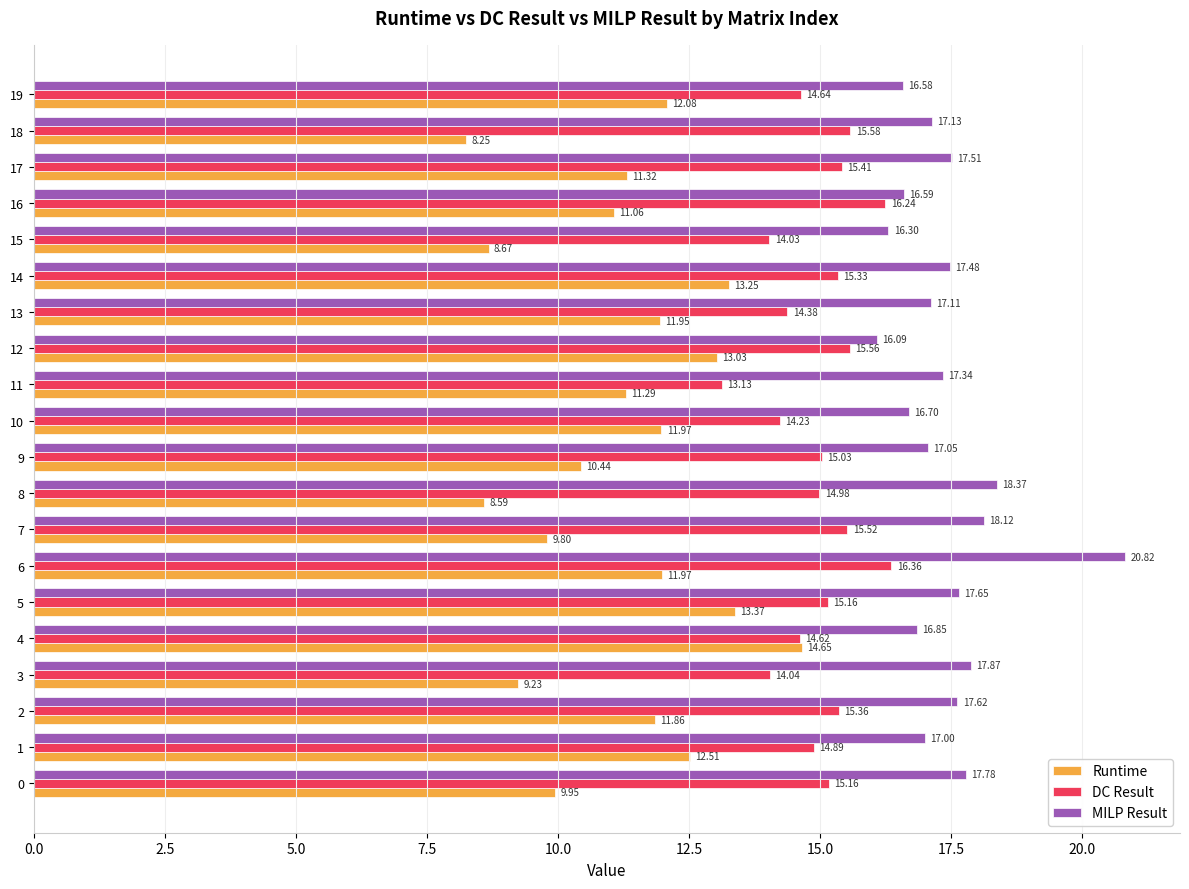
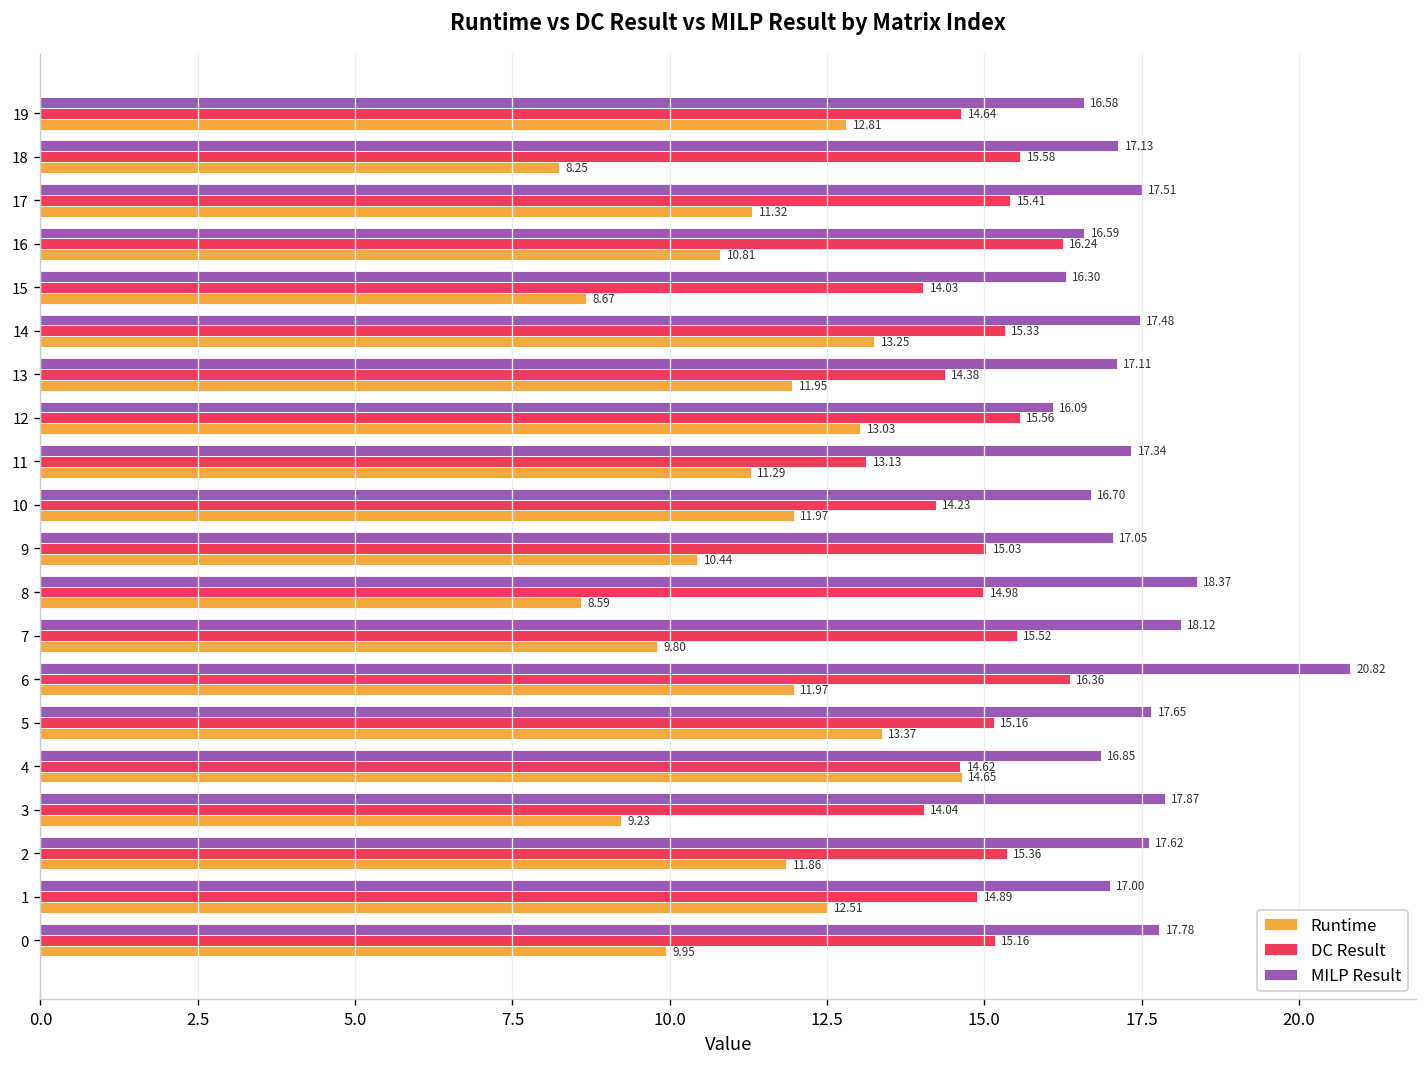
Runtime, 19: 12.08 -> 12.81
Runtime, 16: 11.06 -> 10.81
